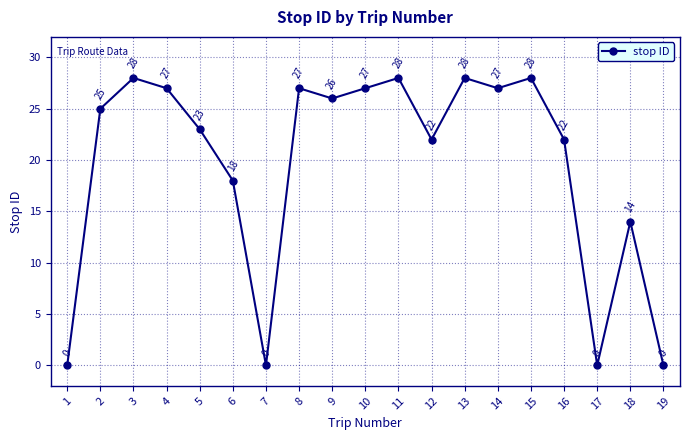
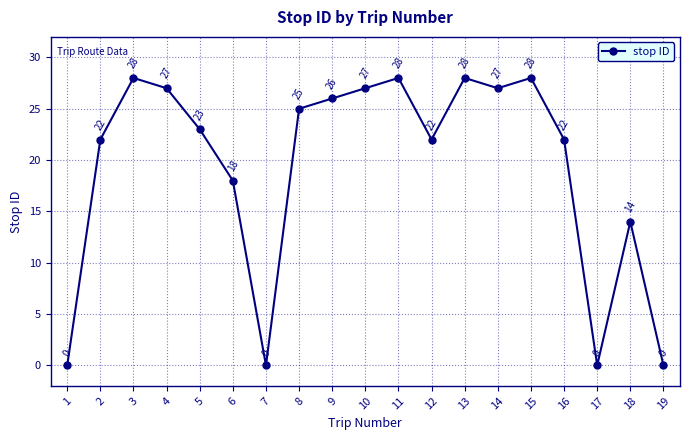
2: 25 -> 22
8: 27 -> 25
